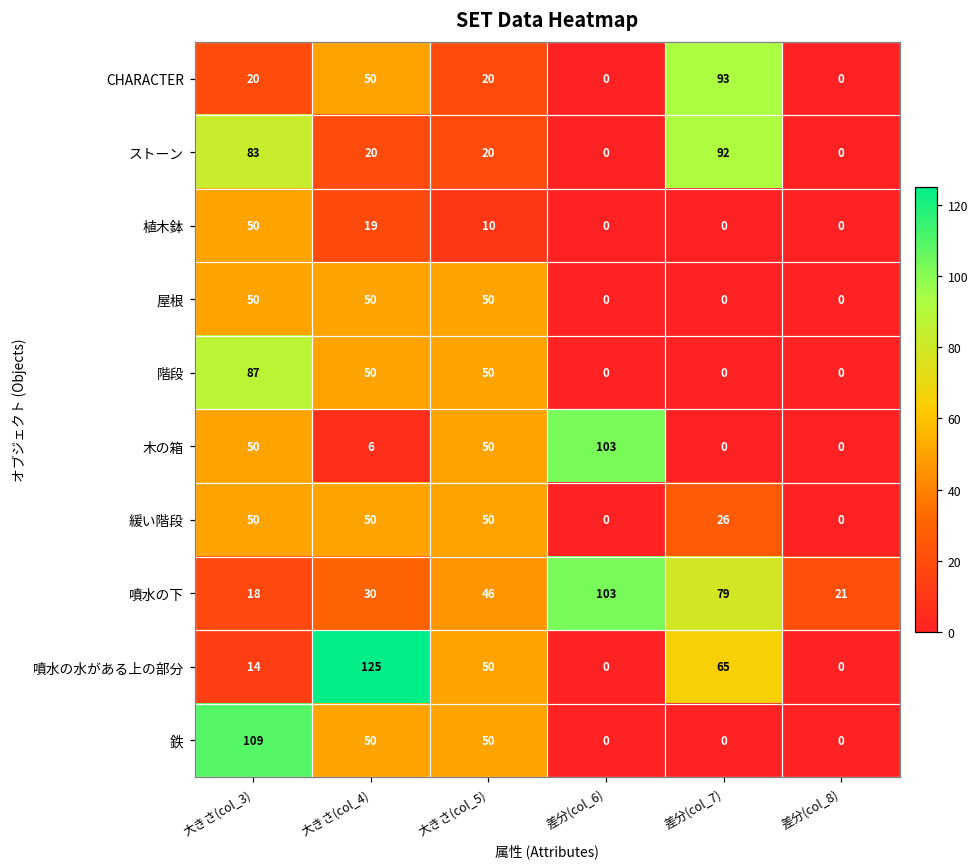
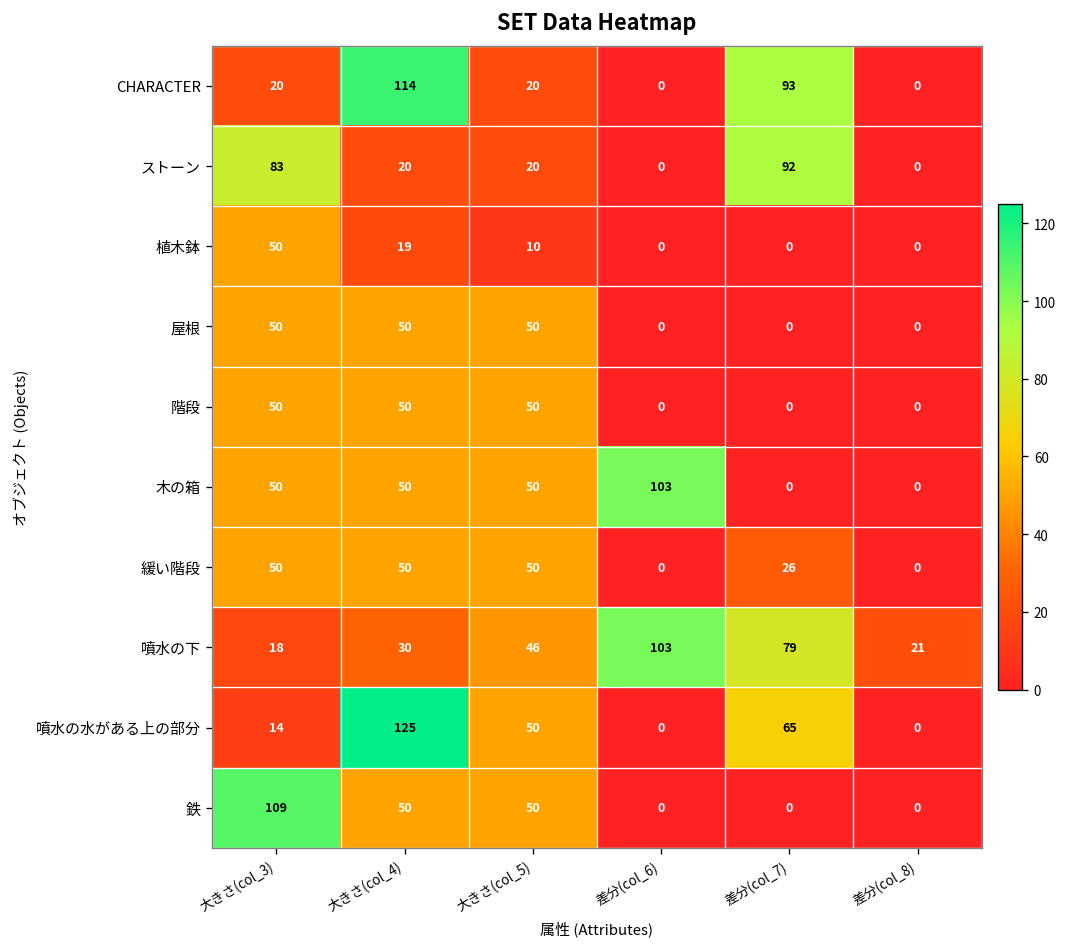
CHARACTER, 大きさ(col_4): 50 -> 114
階段, 大きさ(col_3): 87 -> 50
木の箱, 大きさ(col_4): 6 -> 50
